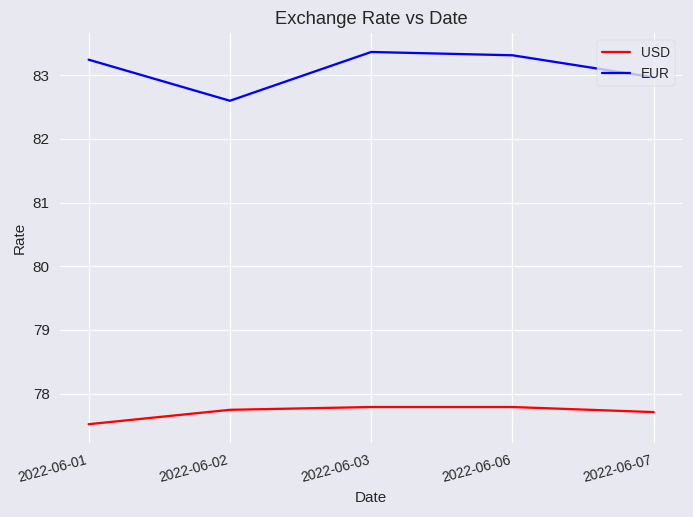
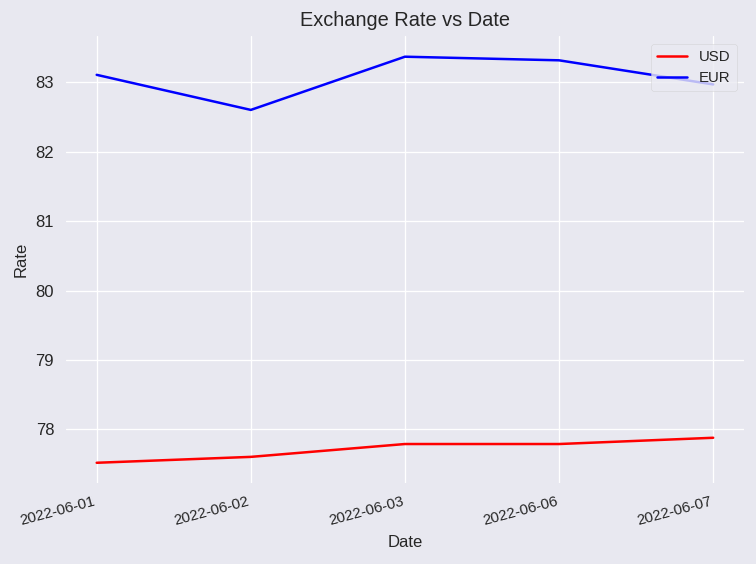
EUR, 2022-06-01: 83.2 -> 83.1
USD, 2022-06-02: 77.7 -> 77.6
USD, 2022-06-07: 77.7 -> 77.9
